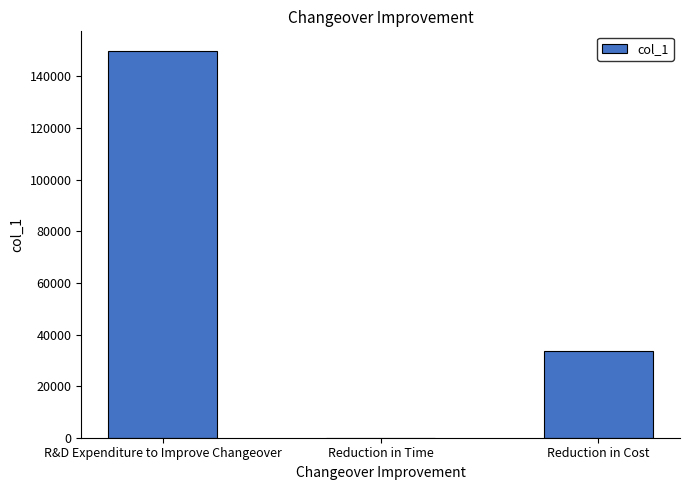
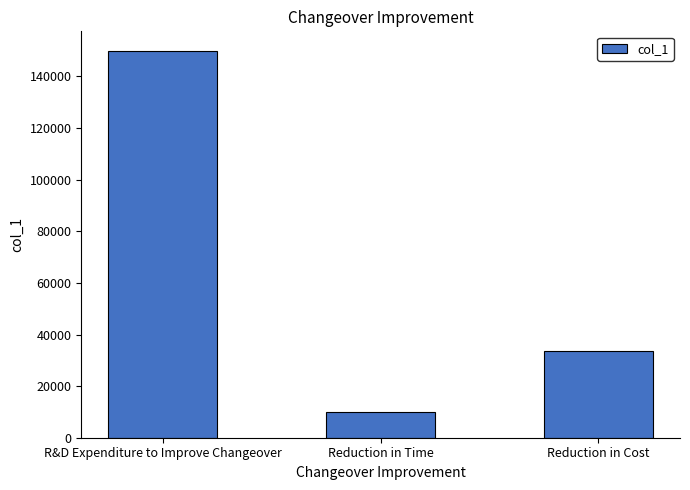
Reduction in Time: 0 -> 10000
